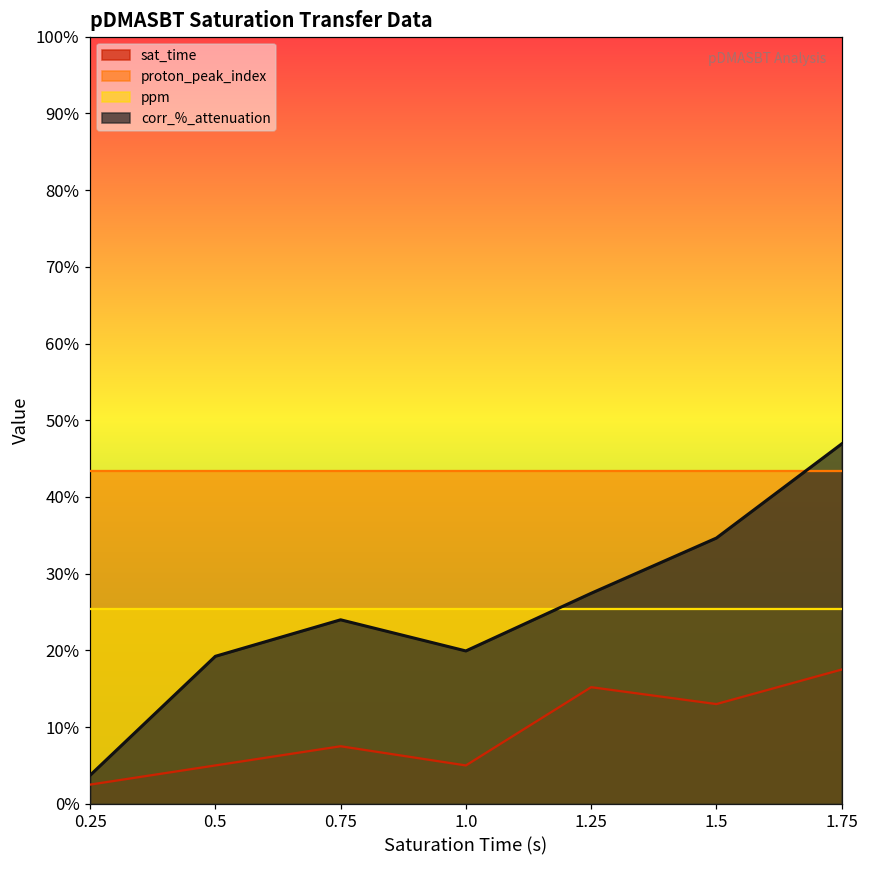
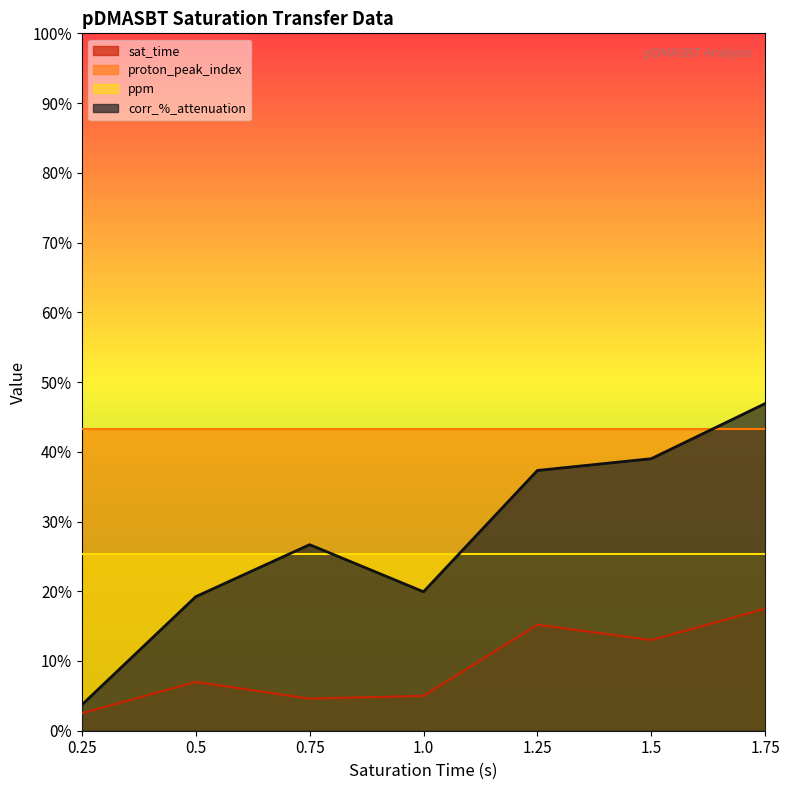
sat_time, 0.5: 5% -> 7%
sat_time, 0.75: 8% -> 5%
corr_%_attenuation, 0.75: 24% -> 27%
corr_%_attenuation, 1.25: 27% -> 37%
corr_%_attenuation, 1.5: 35% -> 39%
